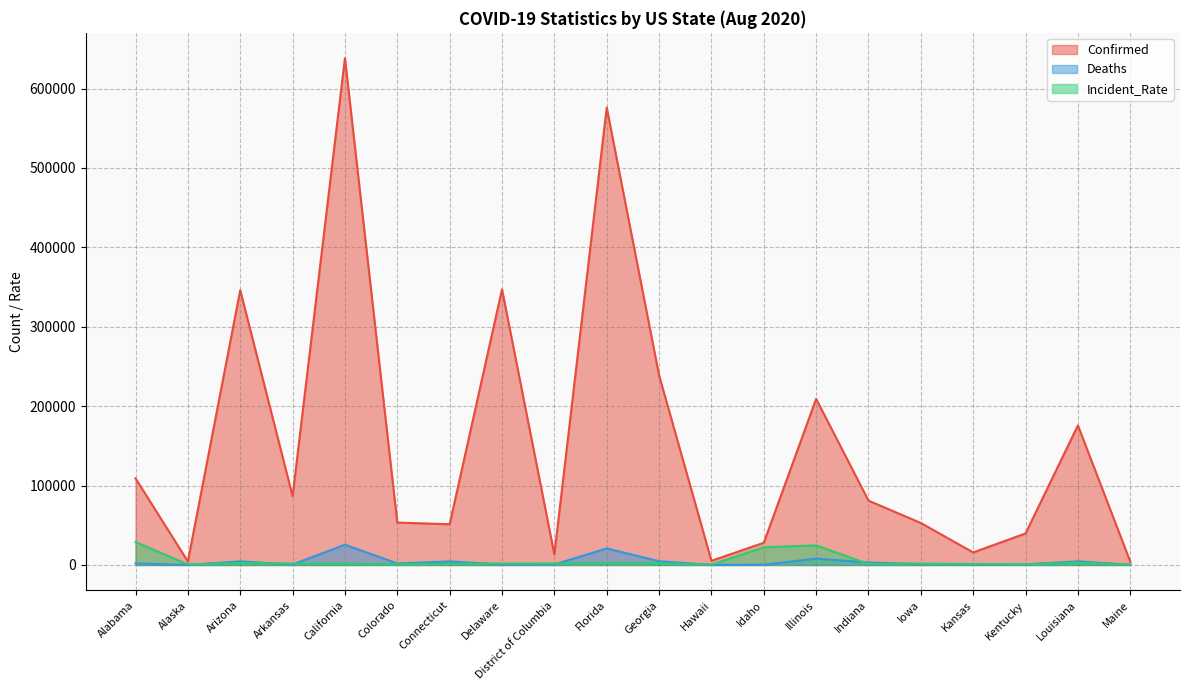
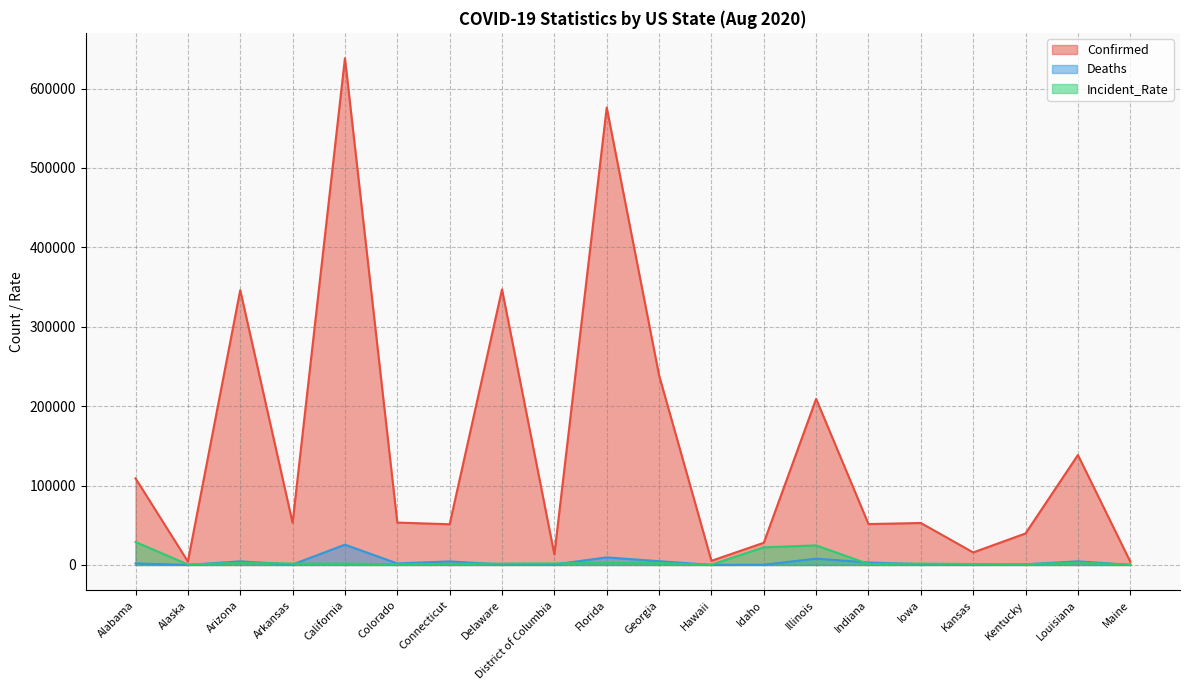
Confirmed, Arkansas: 90000 -> 50000
Deaths, Florida: 20000 -> 10000
Confirmed, Indiana: 80000 -> 50000
Confirmed, Louisiana: 180000 -> 140000
